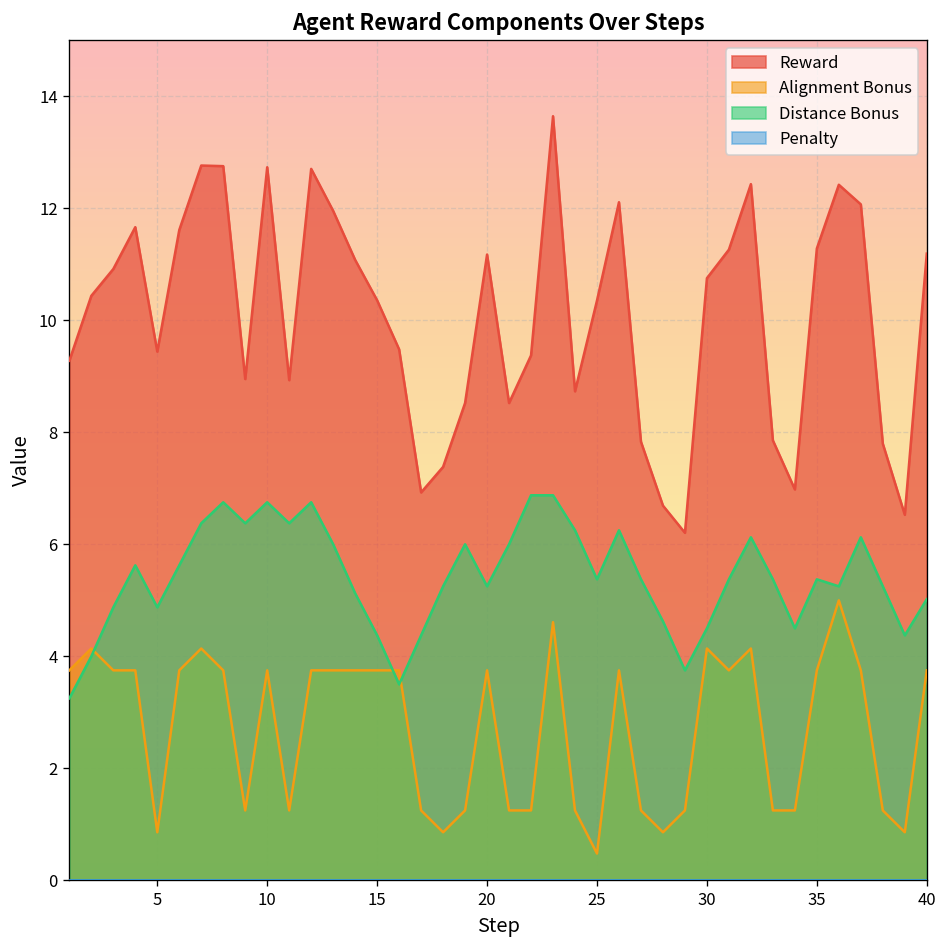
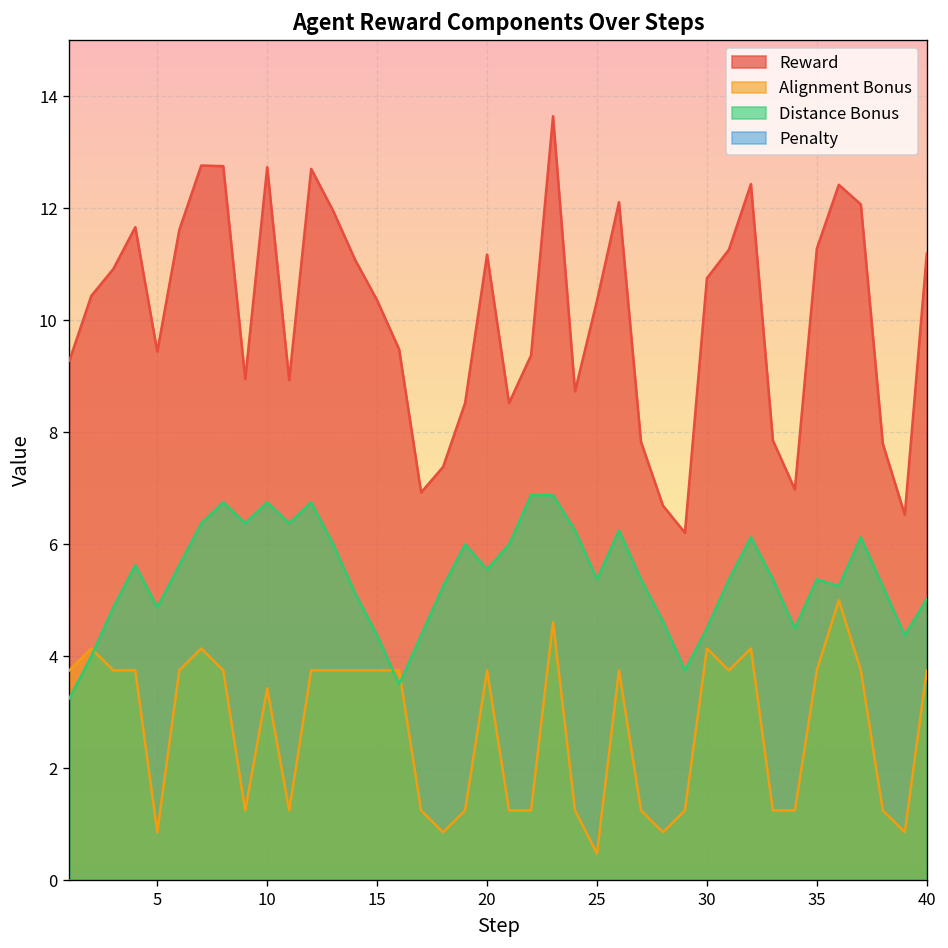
Alignment Bonus, 10: 3.8 -> 3.4
Distance Bonus, 20: 5.3 -> 5.6
